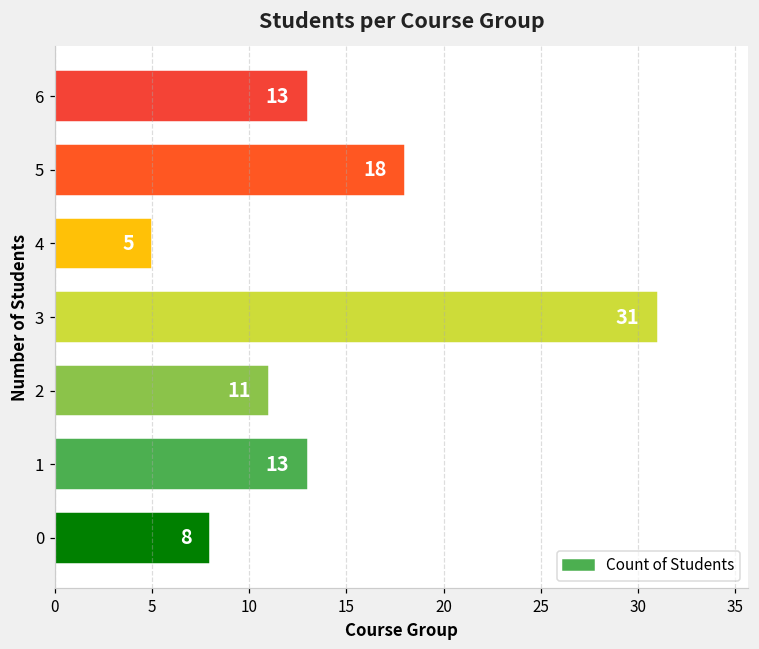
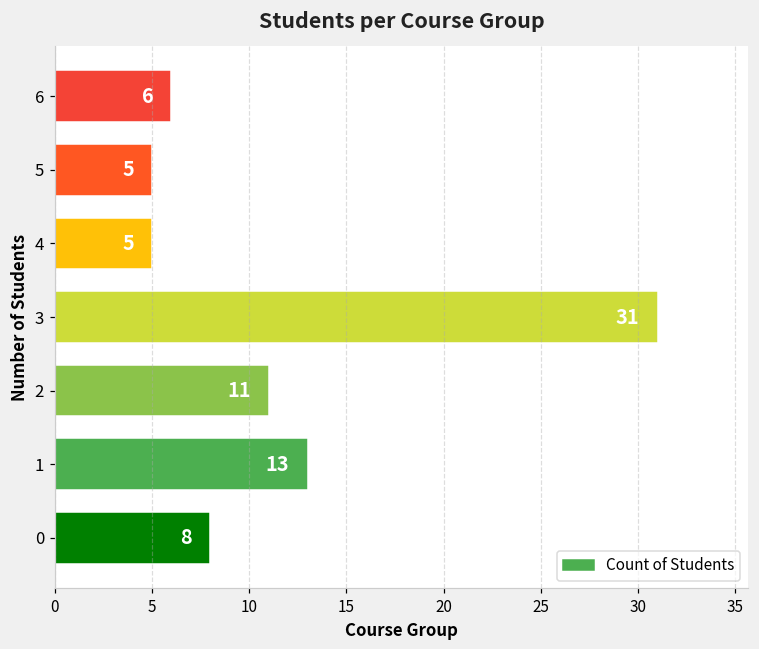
6: 13 -> 6
5: 18 -> 5
